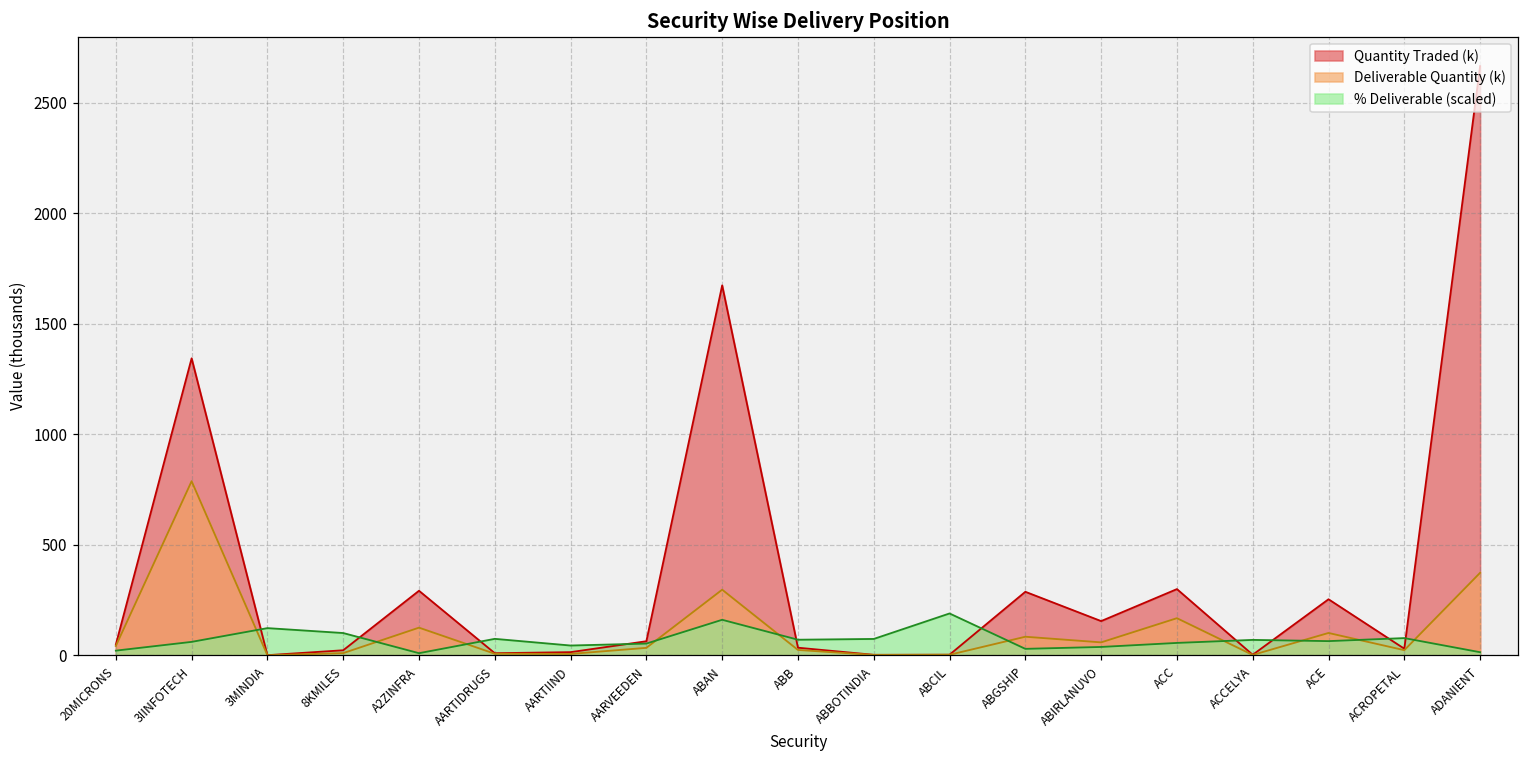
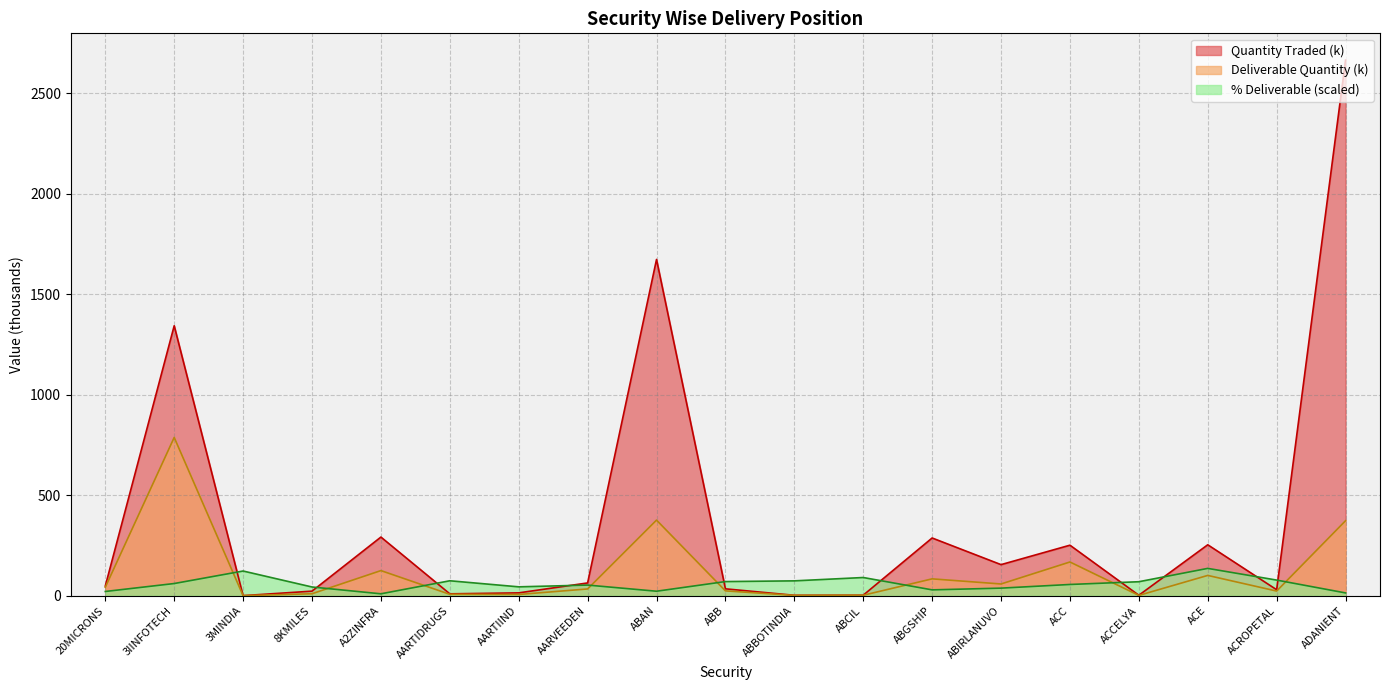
% Deliverable (scaled), 8KMILES: 100 -> 40
Deliverable Quantity (k), ABAN: 300 -> 380
% Deliverable (scaled), ABAN: 160 -> 20
% Deliverable (scaled), ABCIL: 190 -> 90
Quantity Traded (k), ACC: 300 -> 250
% Deliverable (scaled), ACE: 60 -> 140
